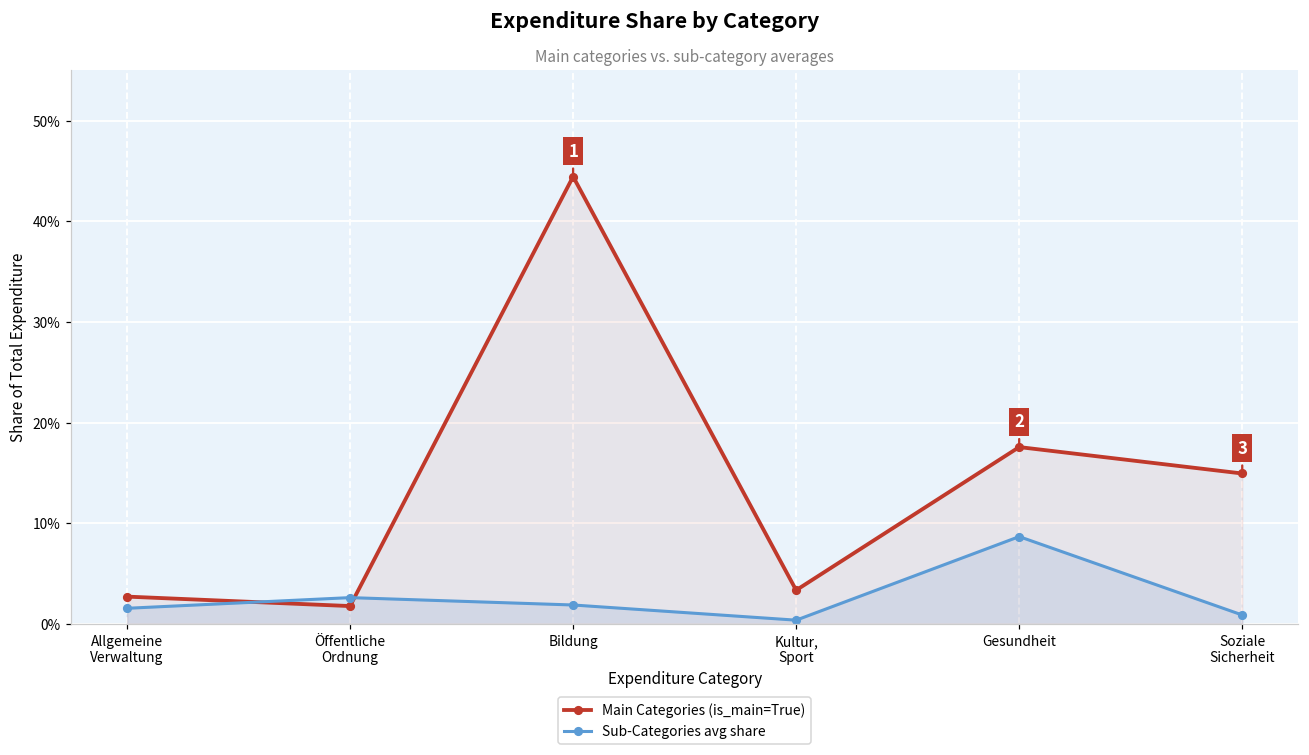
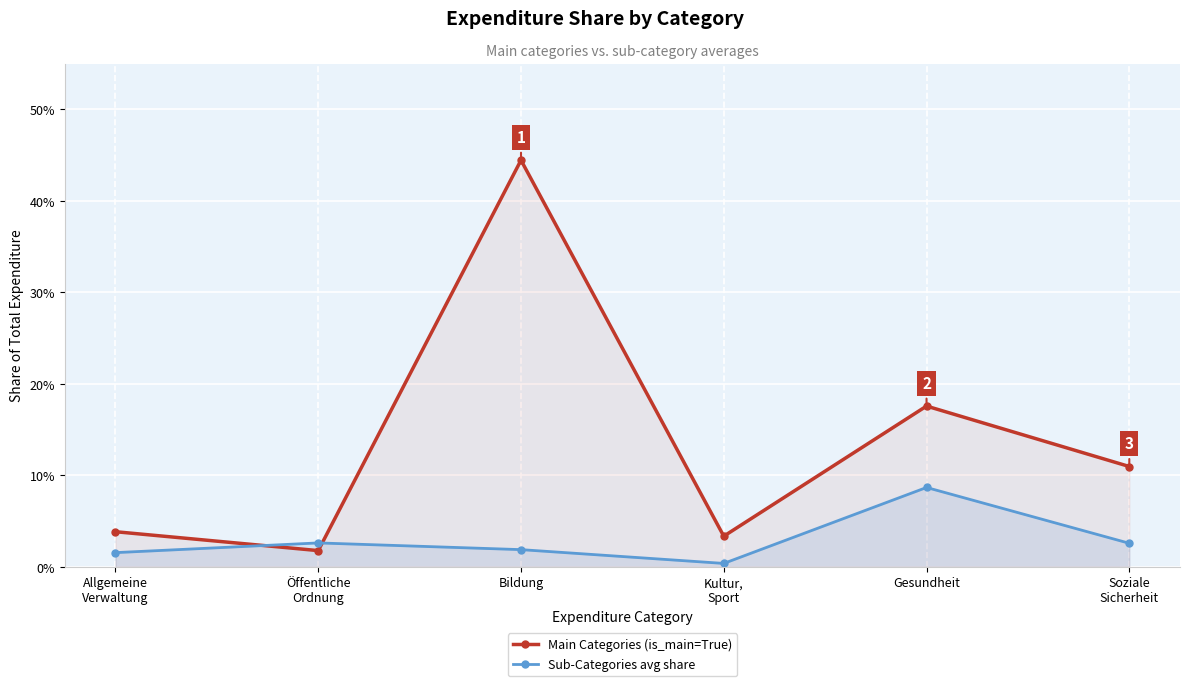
Main Categories (is_main=True), Allgemeine Verwaltung: 3% -> 4%
Main Categories (is_main=True), Soziale Sicherheit: 15% -> 11%
Sub-Categories avg share, Soziale Sicherheit: 1% -> 3%
